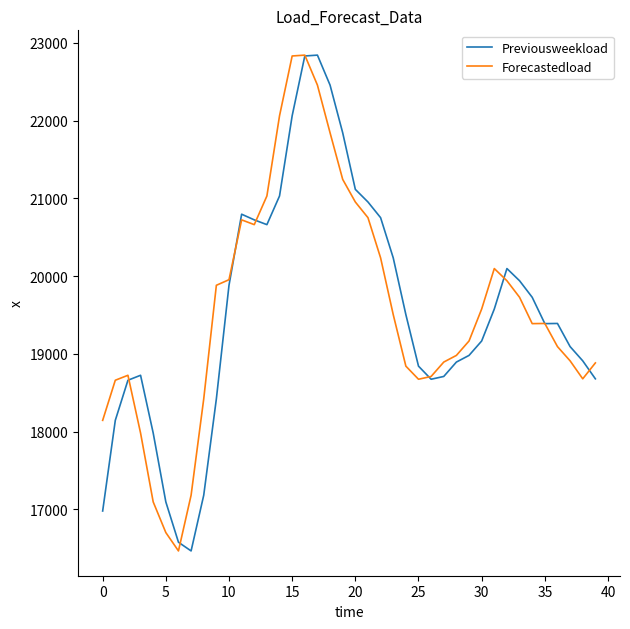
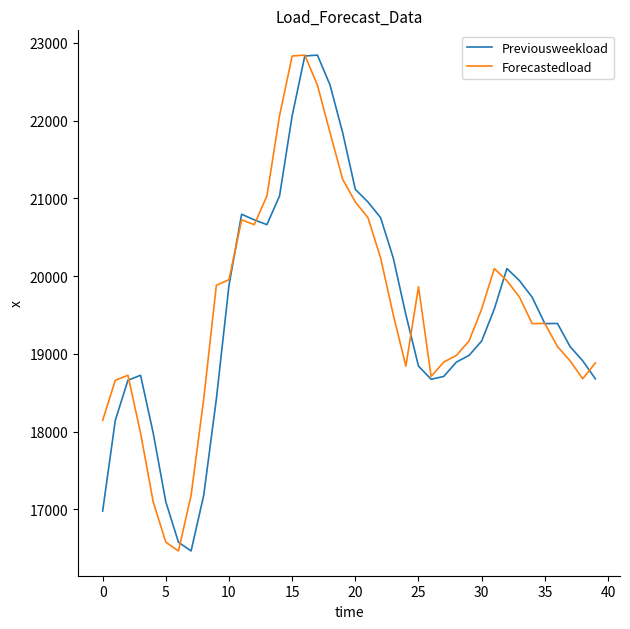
Forecastedload, 5: 16700 -> 16600
Forecastedload, 25: 18700 -> 19900
